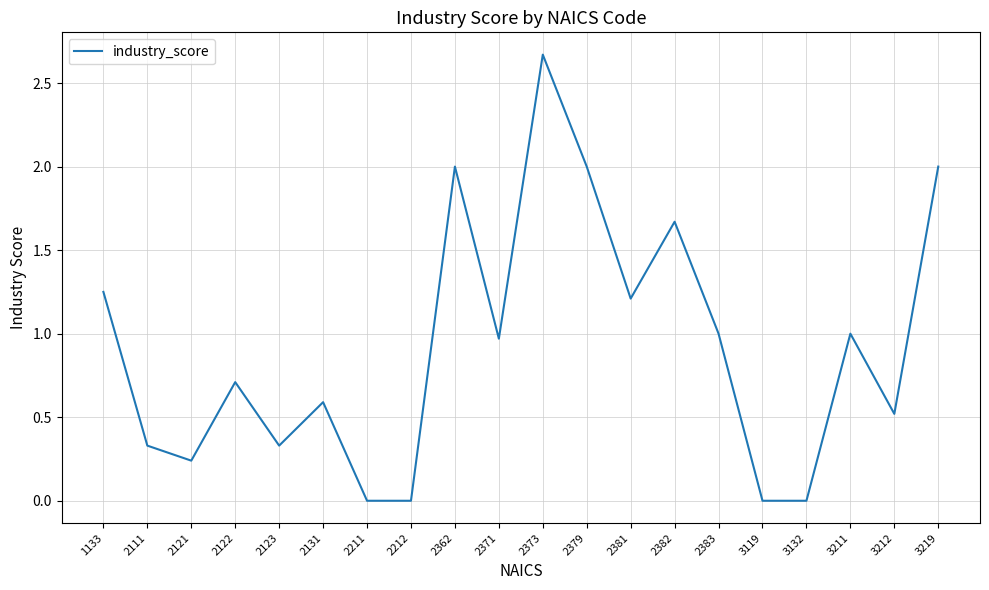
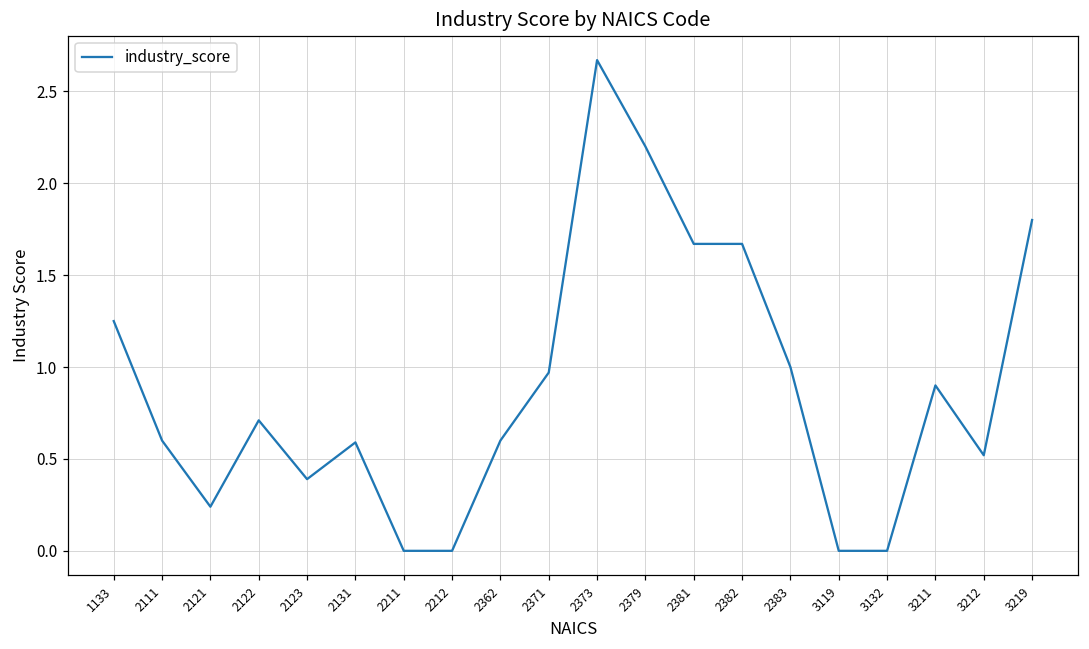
2111: 0.33 -> 0.60
2123: 0.33 -> 0.39
2362: 2.0 -> 0.6
2379: 2.0 -> 2.2
2381: 1.21 -> 1.67
3211: 1.0 -> 0.9
3219: 2.0 -> 1.8
